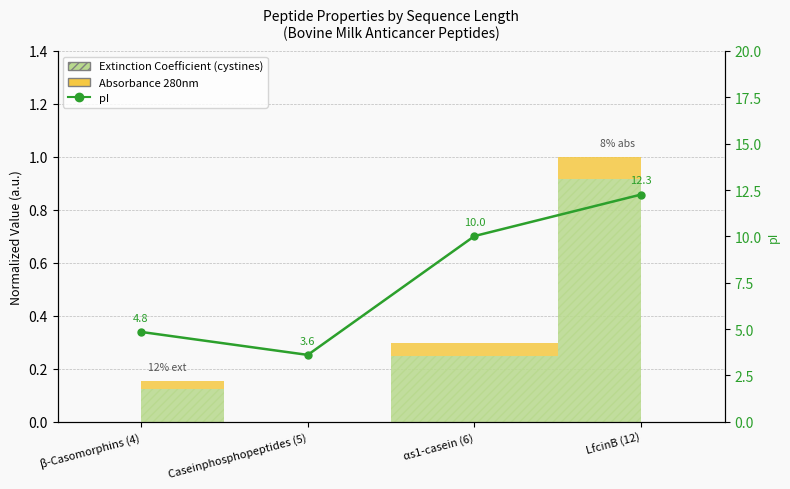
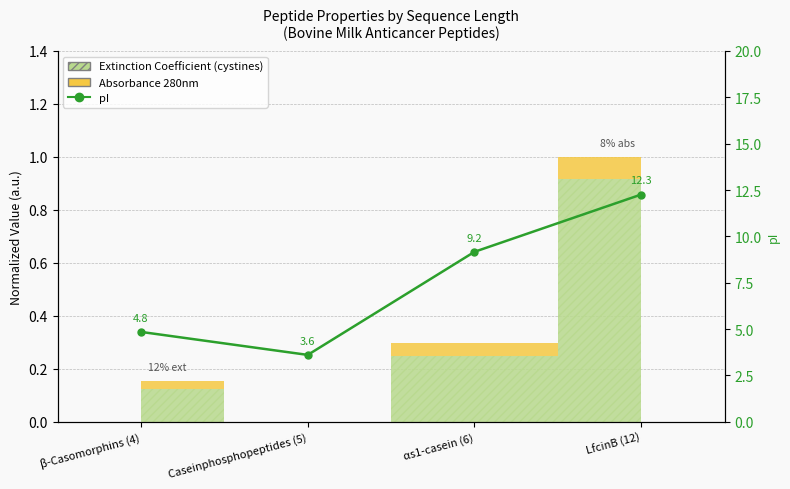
pI, αs1-casein (6): 10.0 -> 9.2
